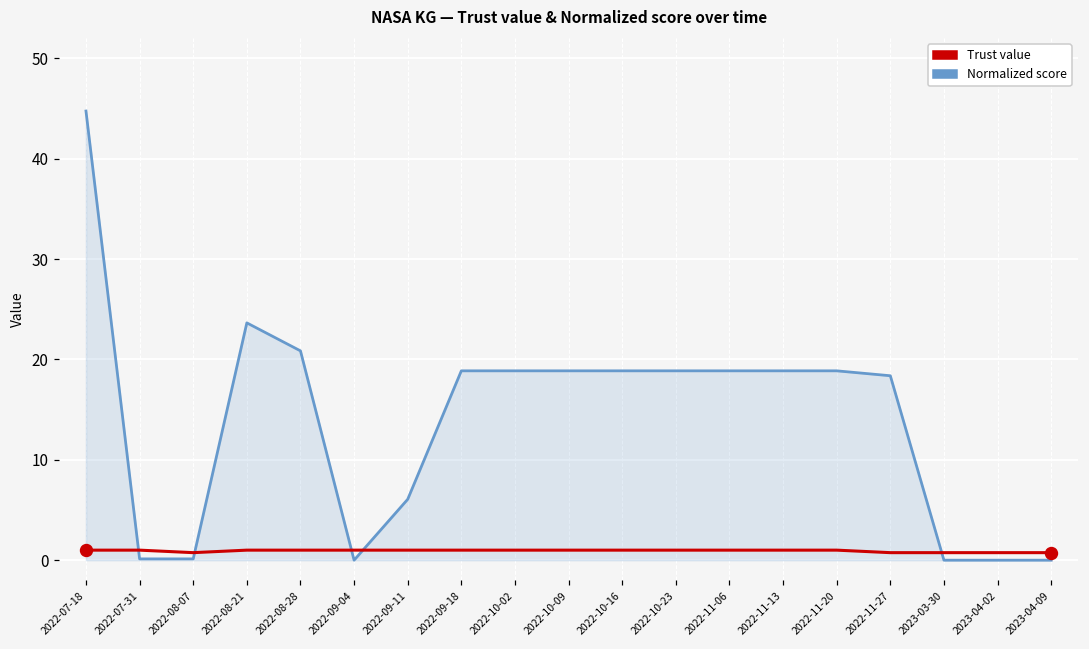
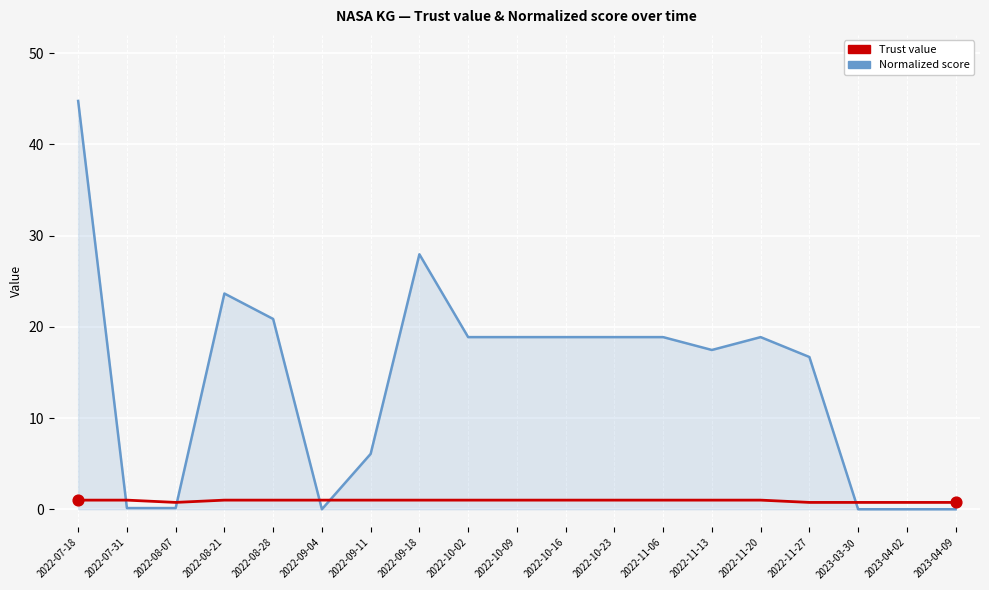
Normalized score, 2022-09-18: 19 -> 28
Normalized score, 2022-11-13: 19 -> 17
Normalized score, 2022-11-27: 18 -> 17
